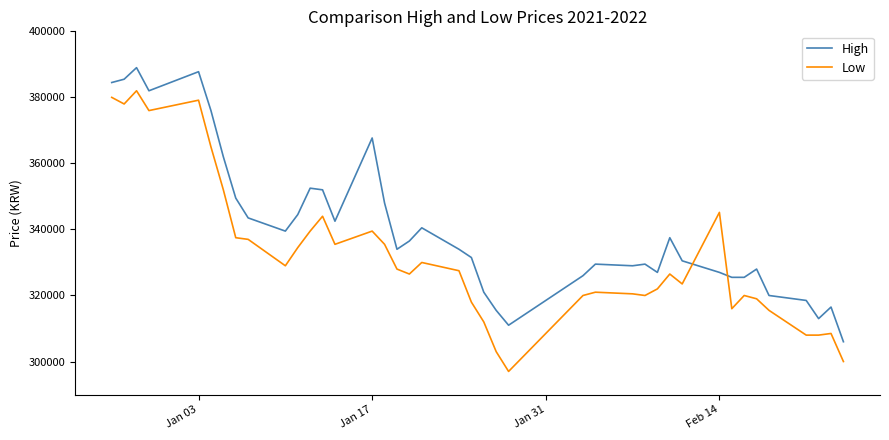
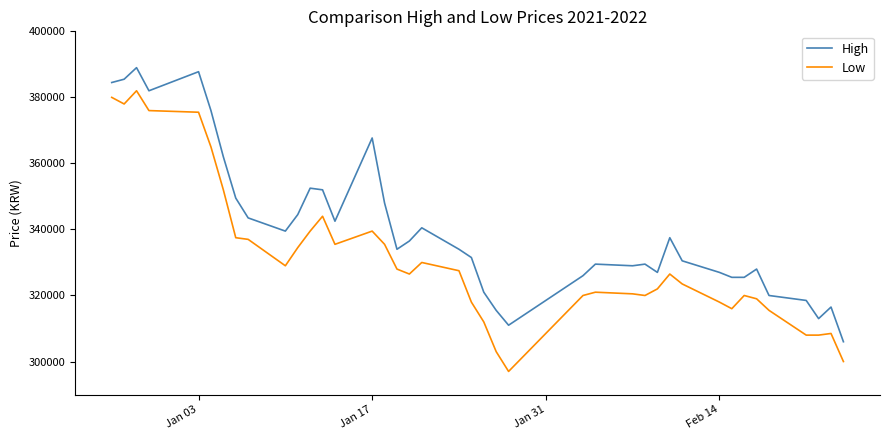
Low, Jan 03: 379000 -> 376000
Low, Feb 14: 345000 -> 318000
